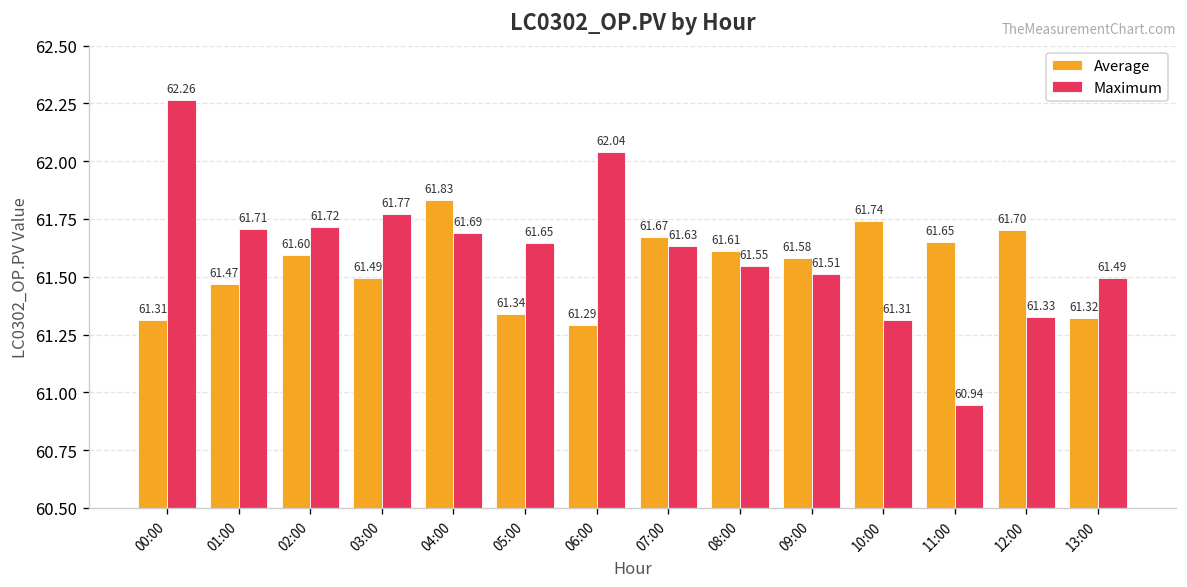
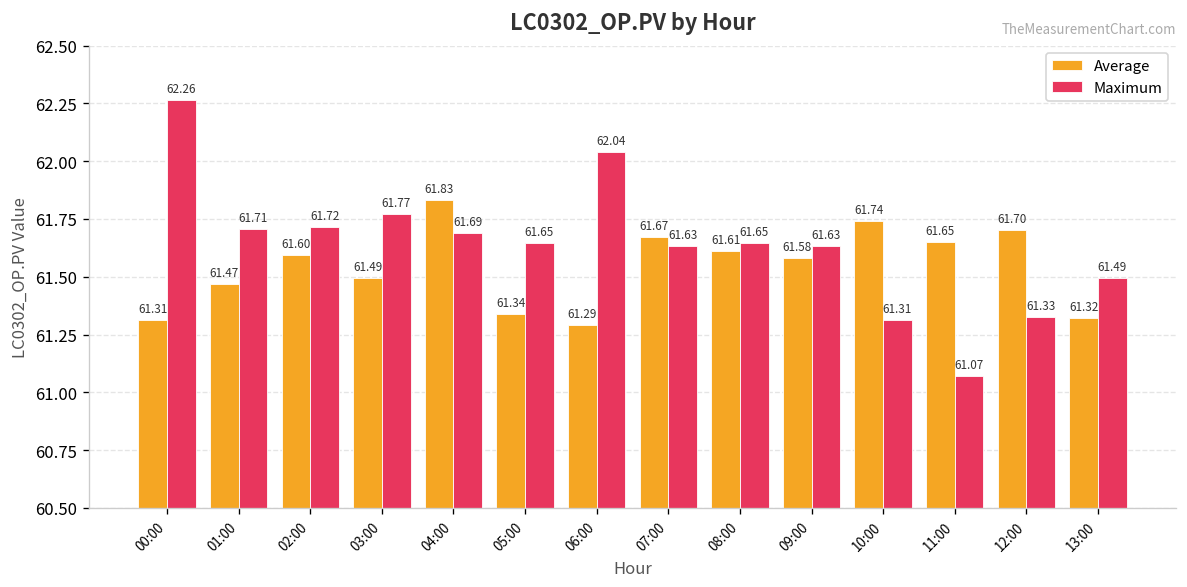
Maximum, 08:00: 61.55 -> 61.65
Maximum, 09:00: 61.51 -> 61.63
Maximum, 11:00: 60.94 -> 61.07
